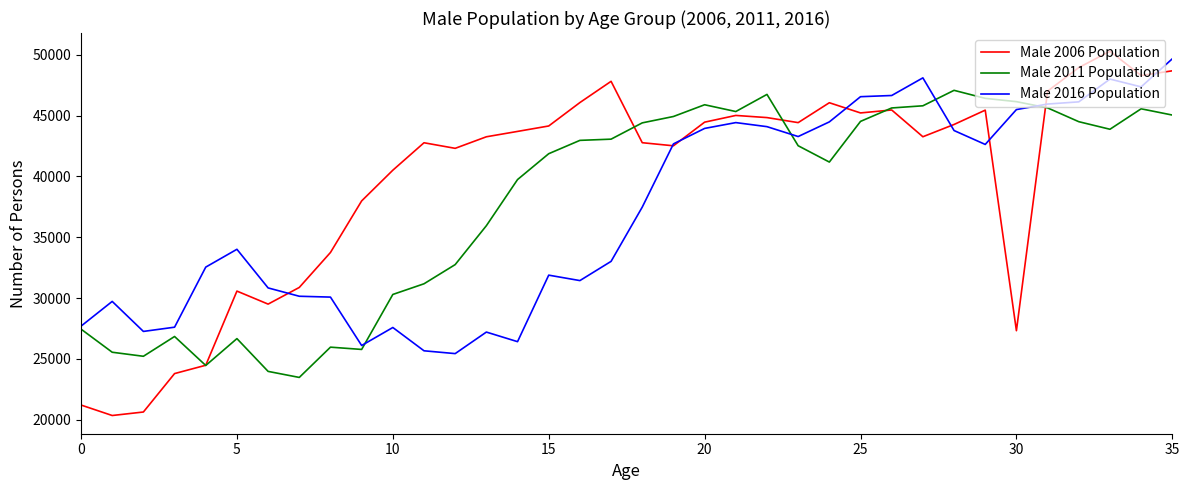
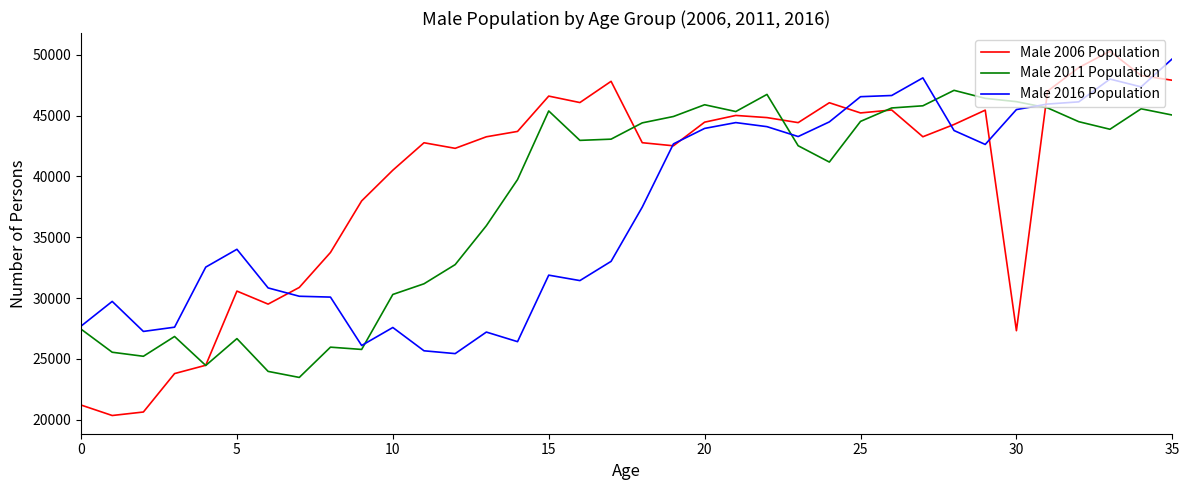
Male 2006 Population, 15: 44200 -> 46600
Male 2011 Population, 15: 41900 -> 45400
Male 2006 Population, 35: 48700 -> 47900
